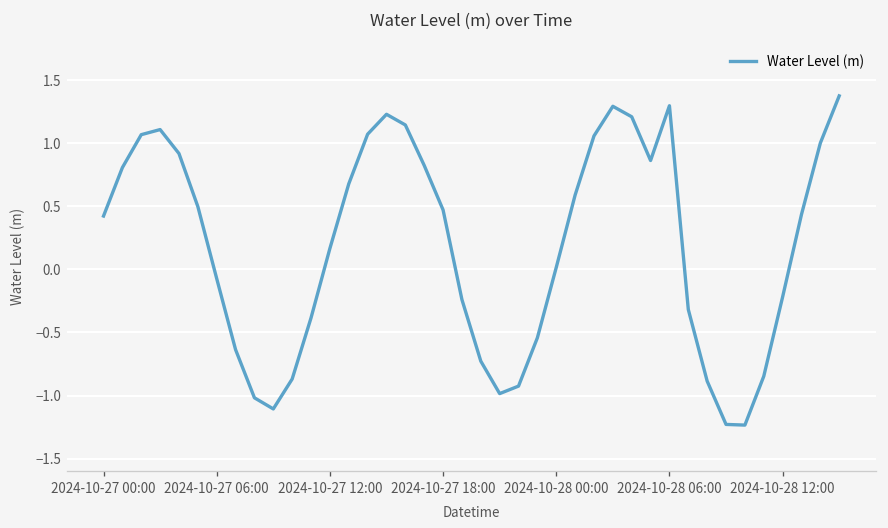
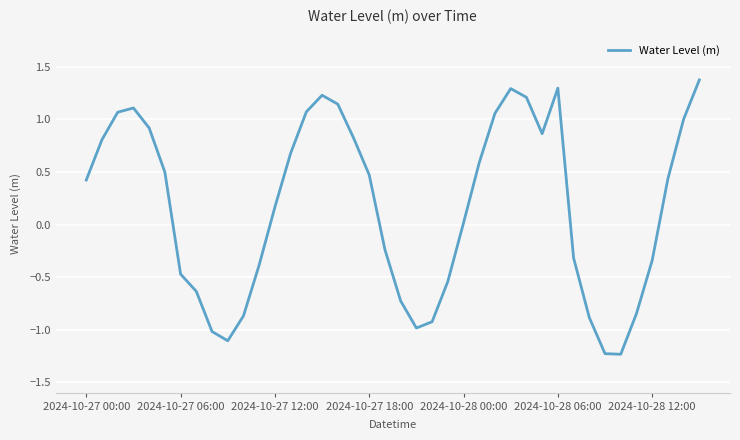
2024-10-27 06:00: -0.07 -> -0.47
2024-10-28 12:00: -0.22 -> -0.34
